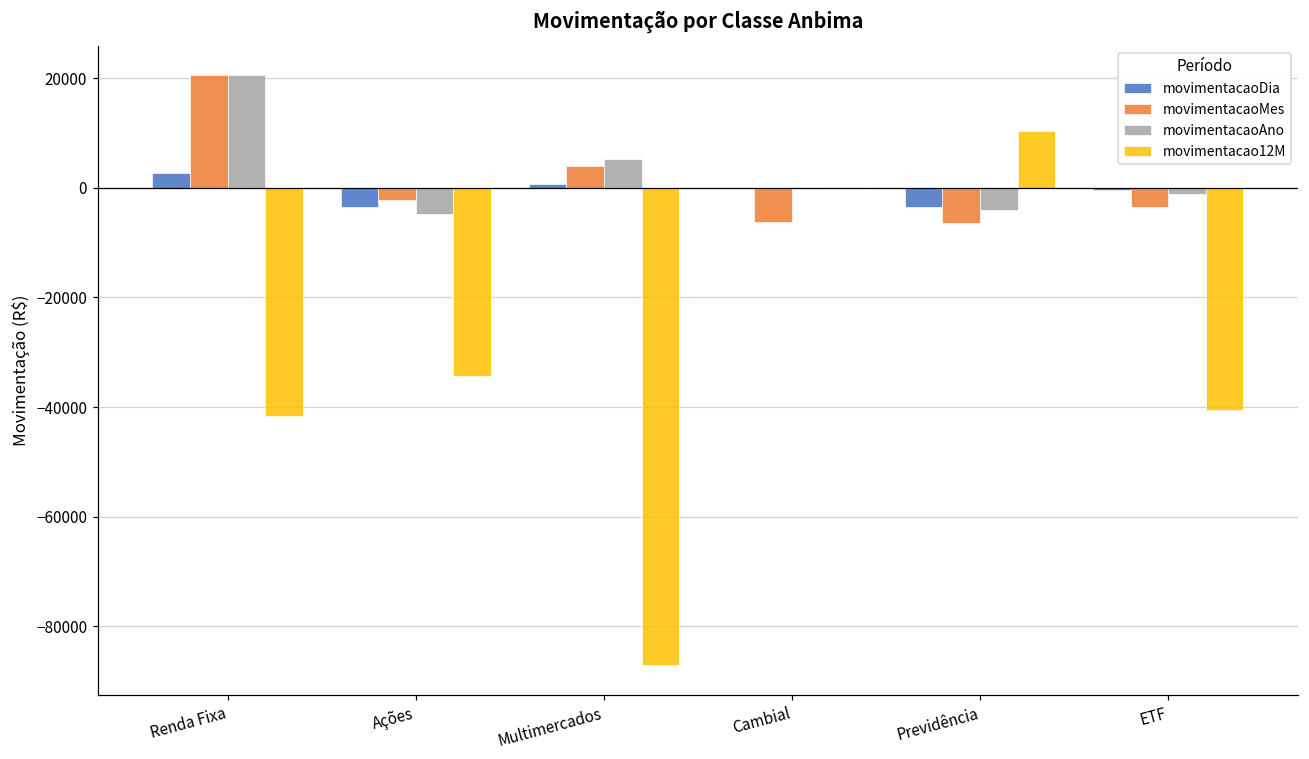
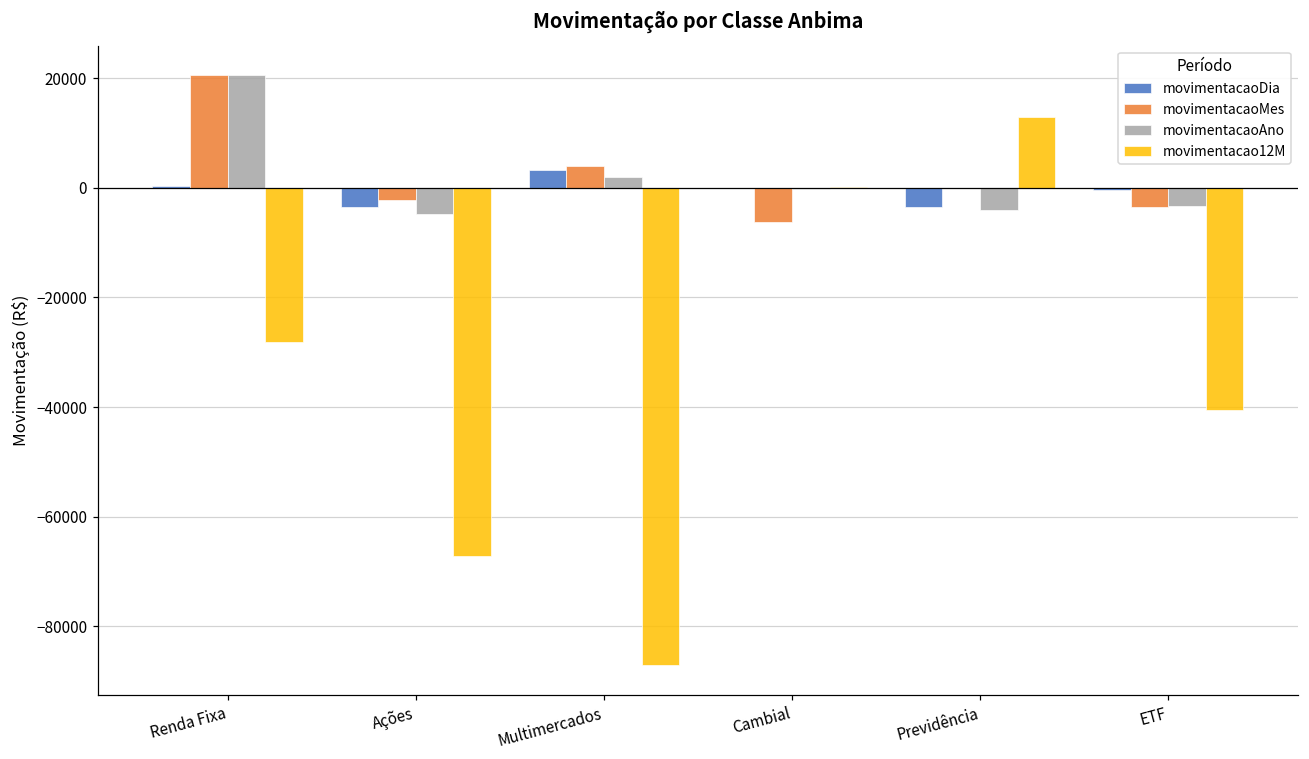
movimentacaoDia, Renda Fixa: 3000 -> 0
movimentacao12M, Renda Fixa: -42000 -> -28000
movimentacao12M, Ações: -34000 -> -67000
movimentacaoDia, Multimercados: 1000 -> 3000
movimentacaoAno, Multimercados: 5000 -> 2000
movimentacaoMes, Previdência: -6000 -> 0
movimentacao12M, Previdência: 10000 -> 13000
movimentacaoAno, ETF: -1000 -> -3000
